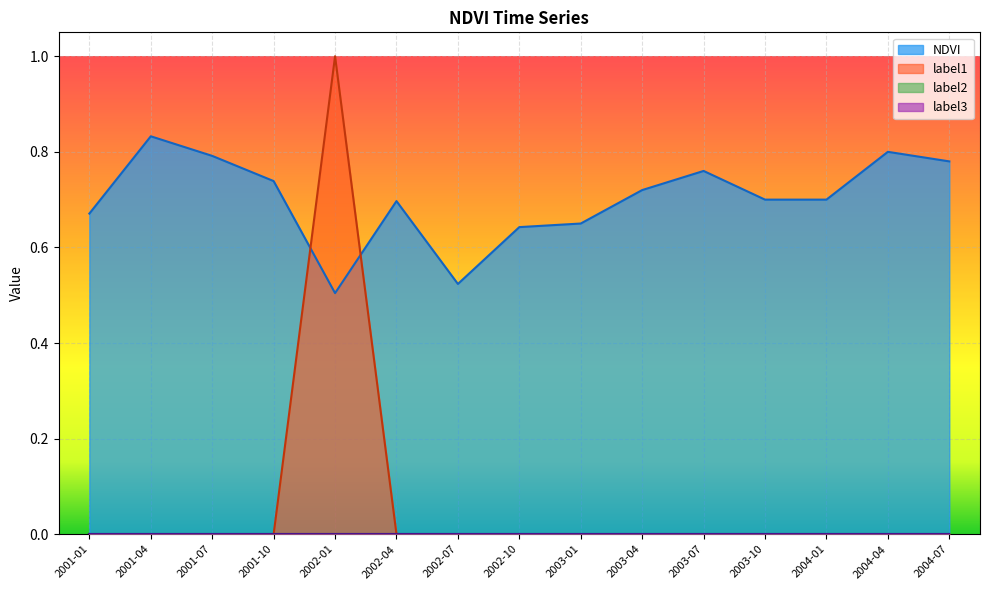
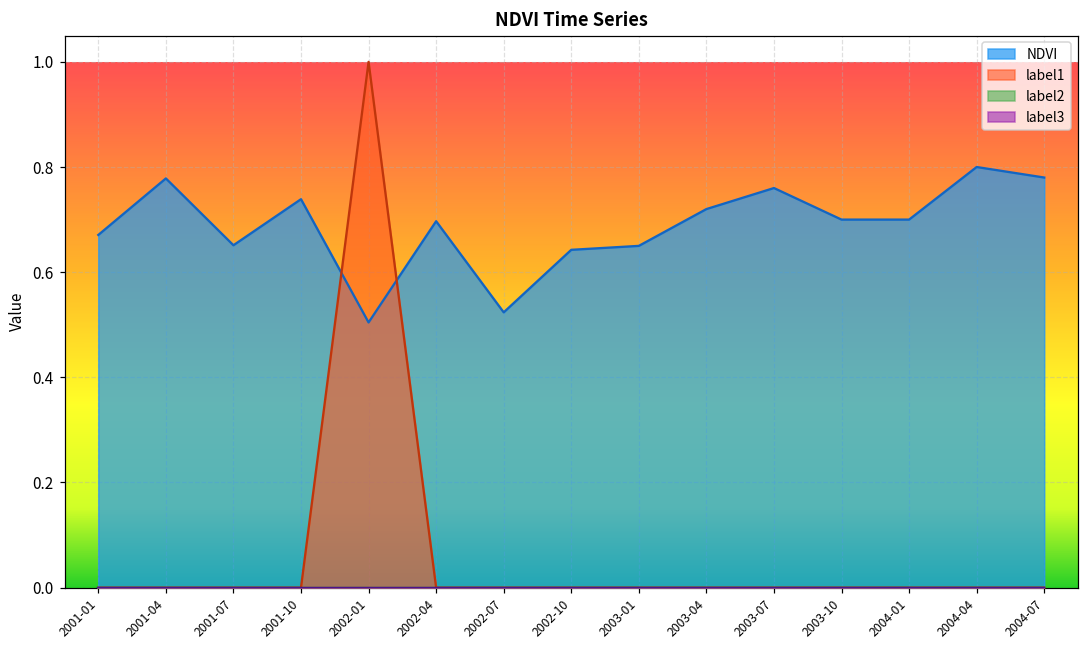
NDVI, 2001-04: 0.83 -> 0.78
NDVI, 2001-07: 0.79 -> 0.65
